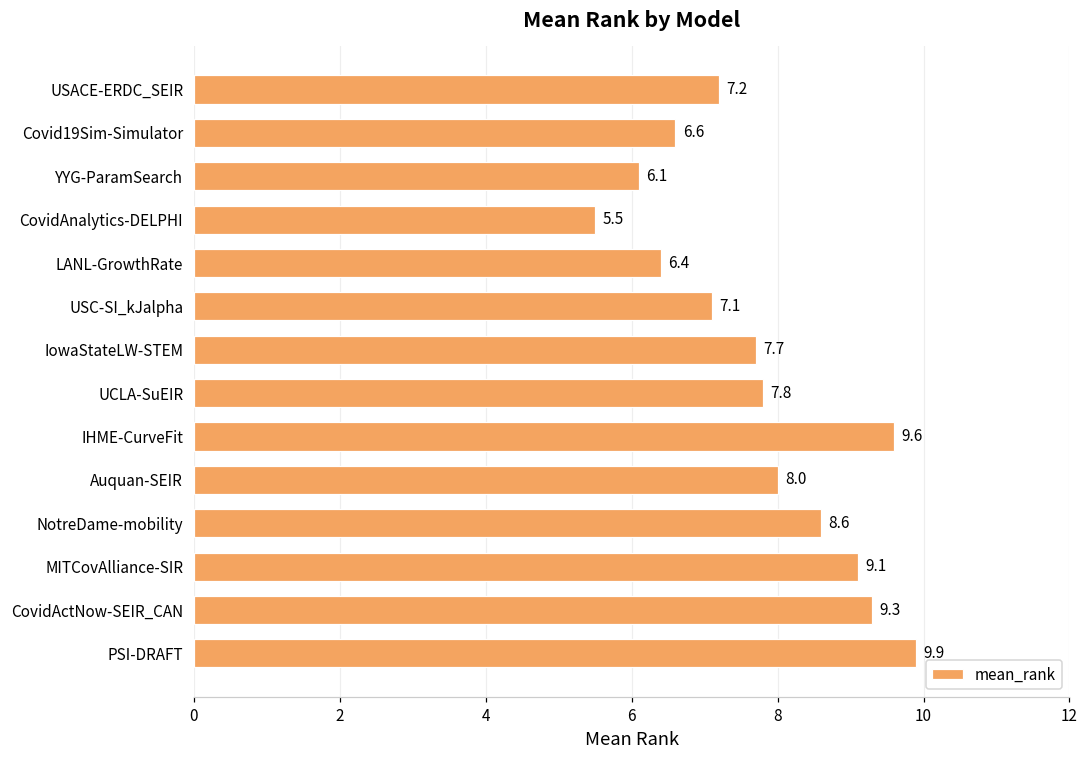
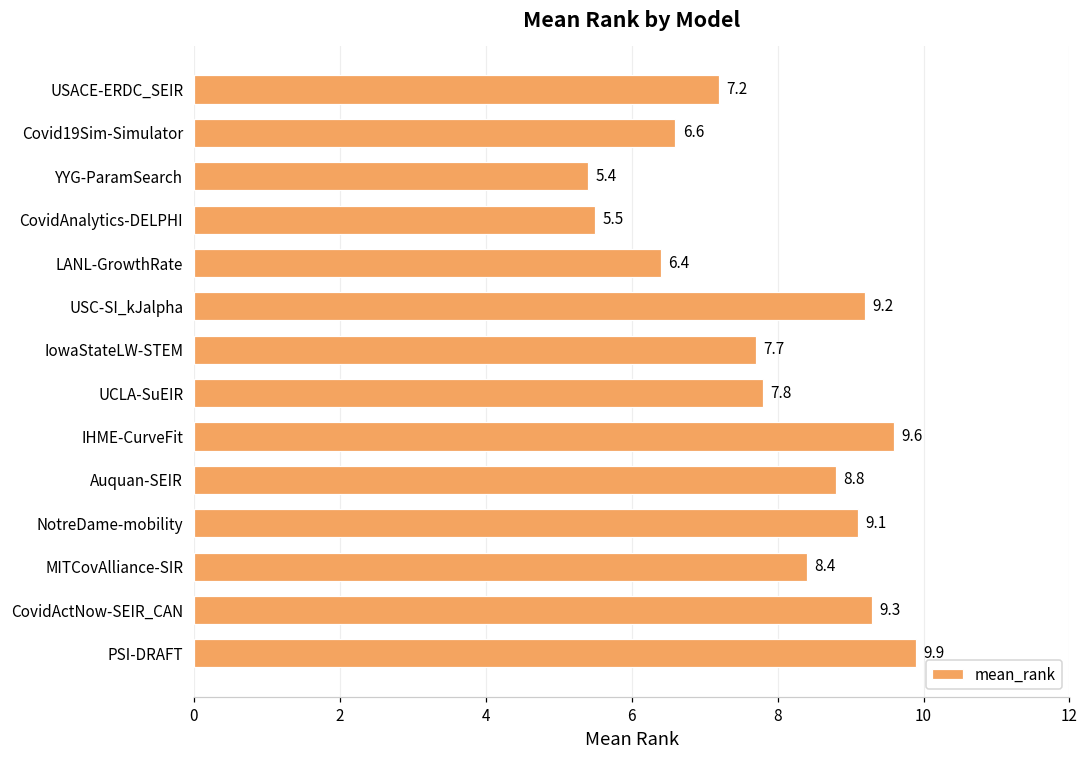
YYG-ParamSearch: 6.1 -> 5.4
USC-SI_kJalpha: 7.1 -> 9.2
Auquan-SEIR: 8.0 -> 8.8
NotreDame-mobility: 8.6 -> 9.1
MITCovAlliance-SIR: 9.1 -> 8.4
